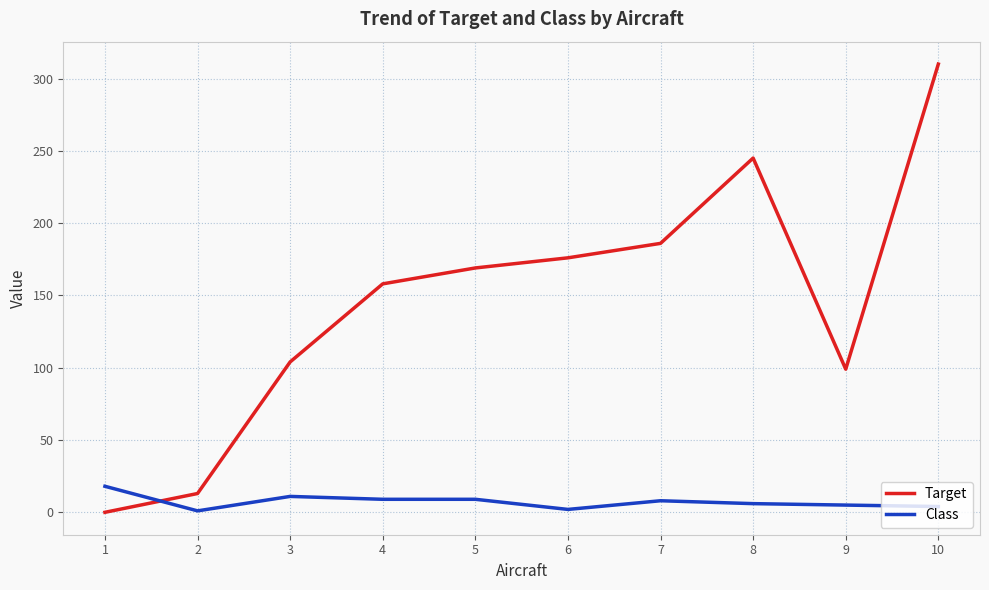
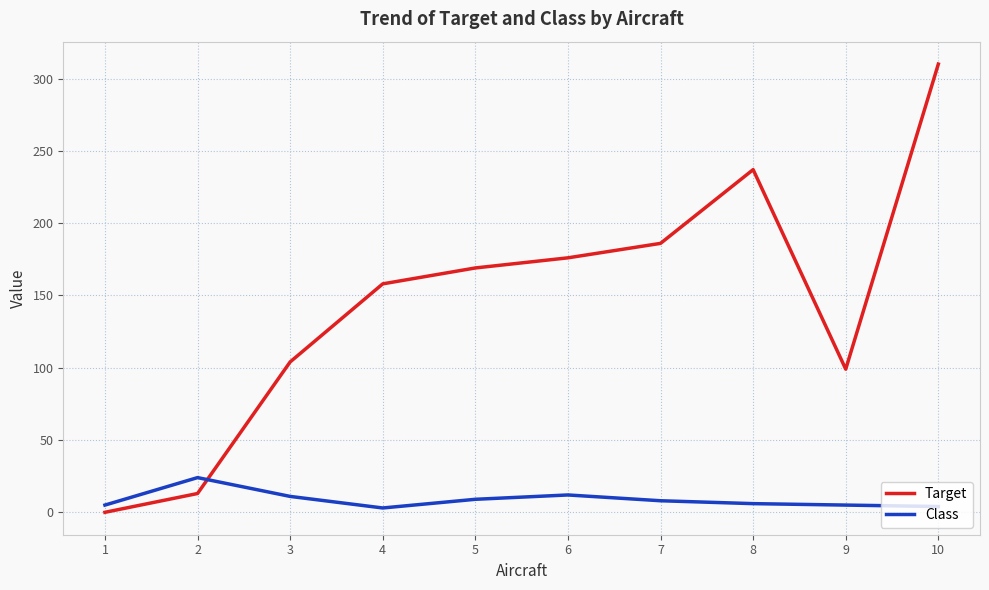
Class, 1: 18 -> 5
Class, 2: 1 -> 24
Class, 4: 9 -> 3
Class, 6: 2 -> 12
Target, 8: 245 -> 237
